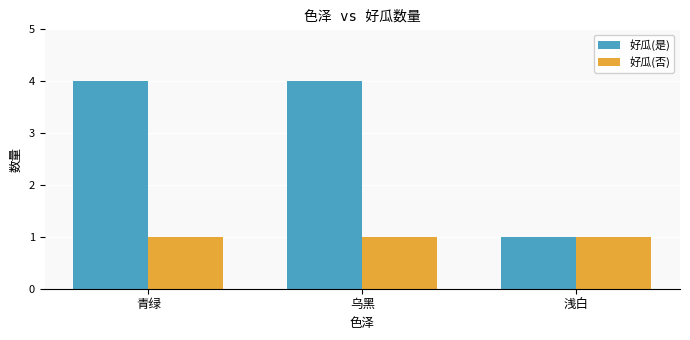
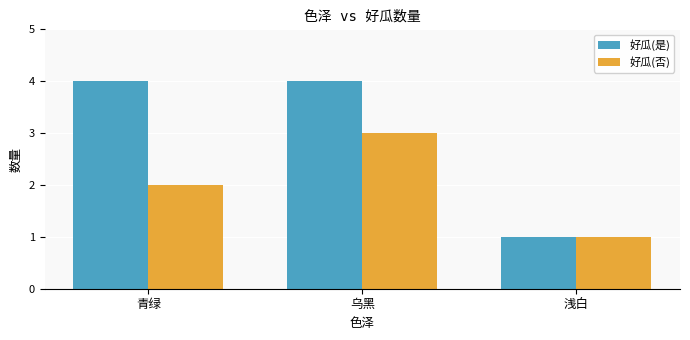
好瓜(否), 青绿: 1 -> 2
好瓜(否), 乌黑: 1 -> 3
